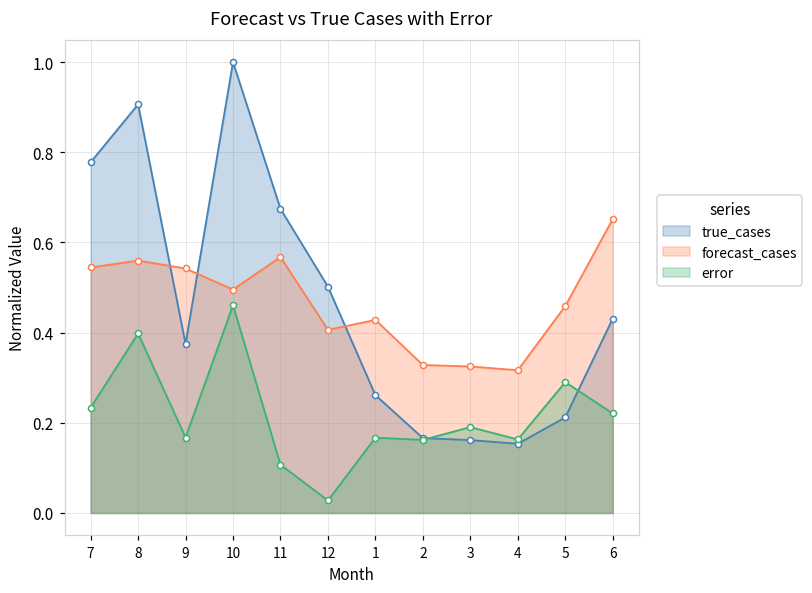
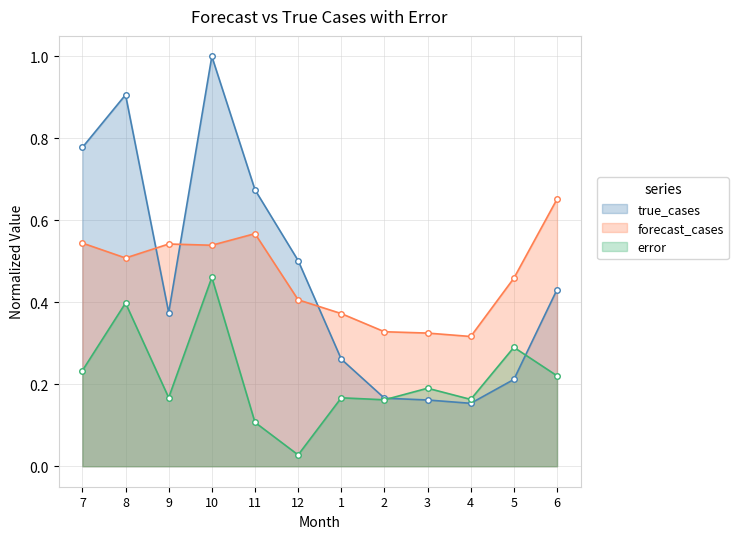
forecast_cases, 8: 0.56 -> 0.51
forecast_cases, 10: 0.50 -> 0.54
forecast_cases, 1: 0.43 -> 0.37
